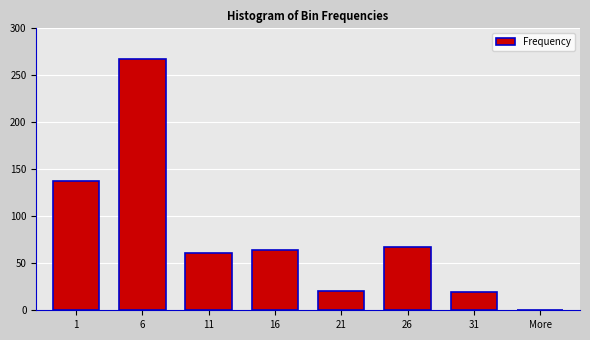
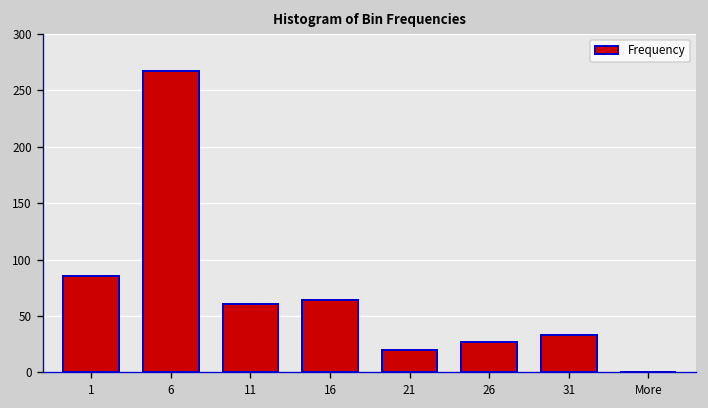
1: 140 -> 90
26: 70 -> 30
31: 20 -> 30
